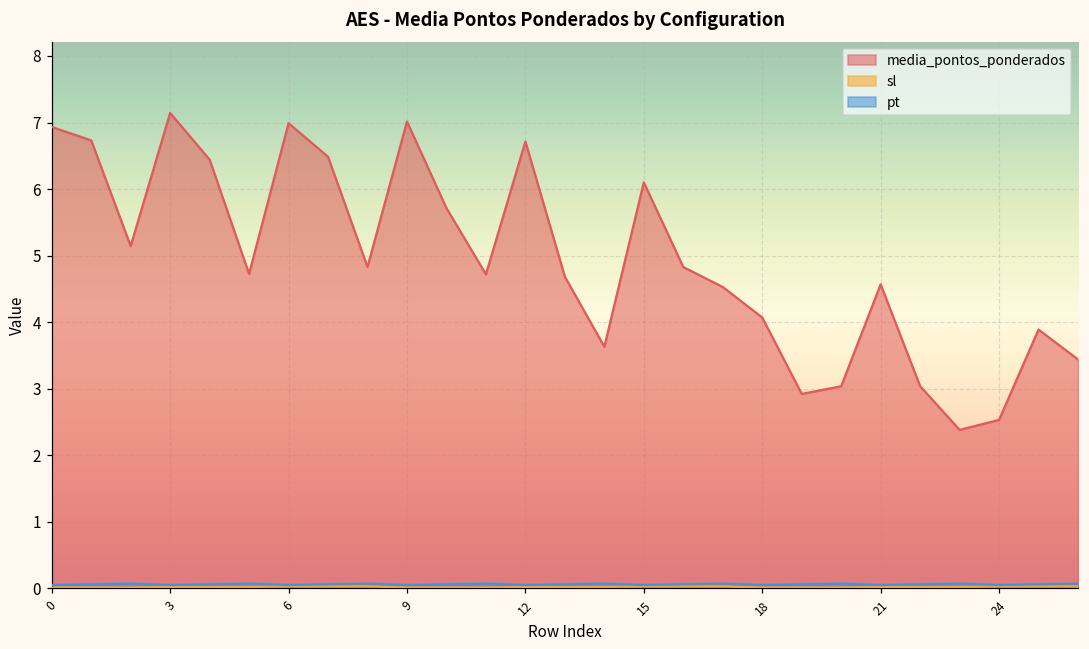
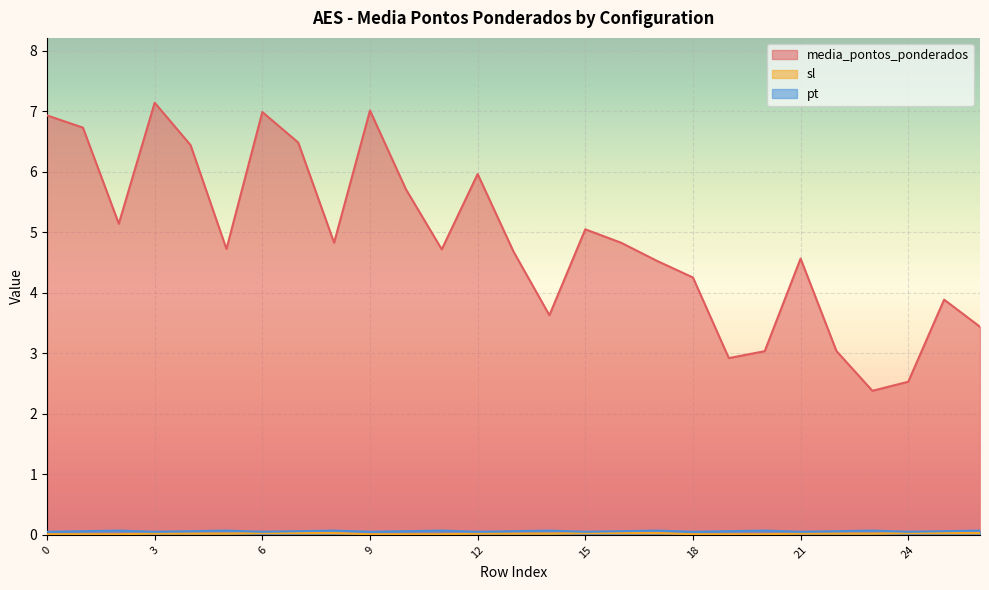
media_pontos_ponderados, 12: 6.7 -> 6.0
media_pontos_ponderados, 15: 6.1 -> 5.1
media_pontos_ponderados, 18: 4.1 -> 4.3
